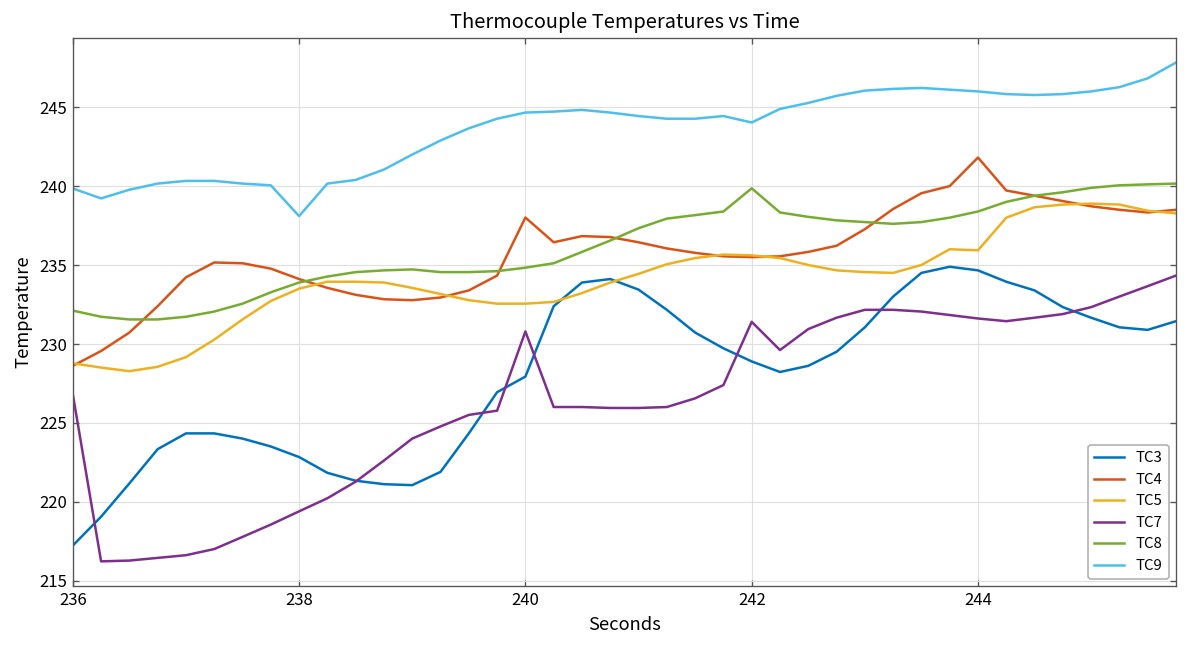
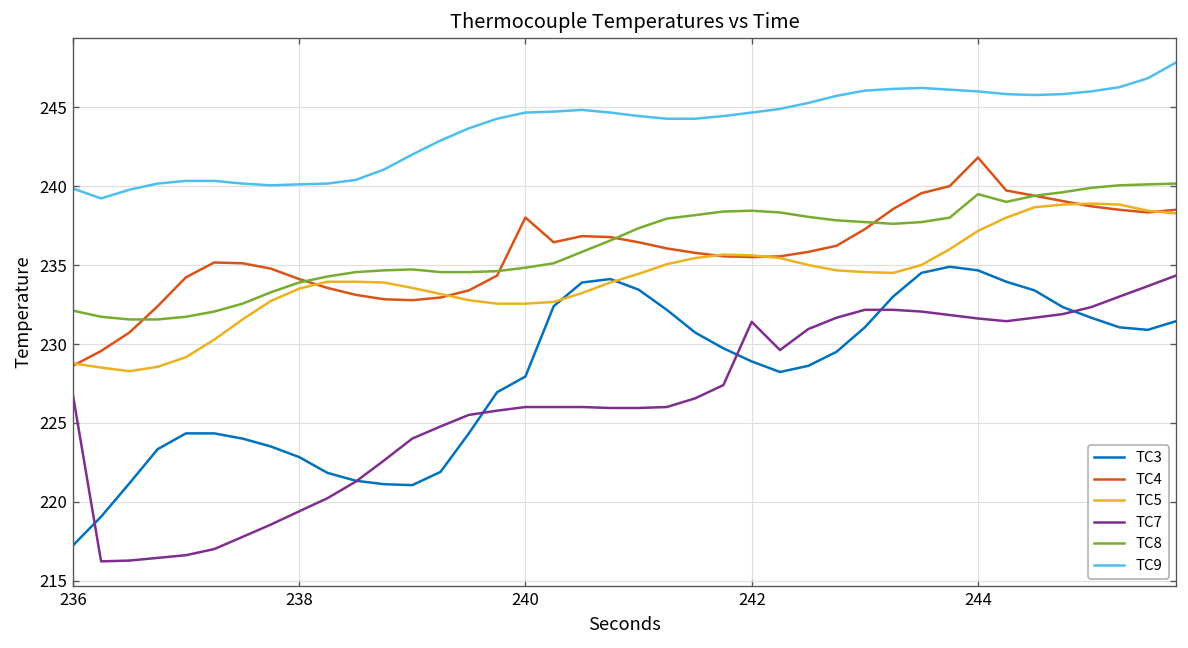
TC9, 238: 238.1 -> 240.1
TC7, 240: 230.8 -> 226.0
TC8, 242: 239.9 -> 238.5
TC9, 242: 244.0 -> 244.7
TC5, 244: 235.9 -> 237.2
TC8, 244: 238.4 -> 239.5
